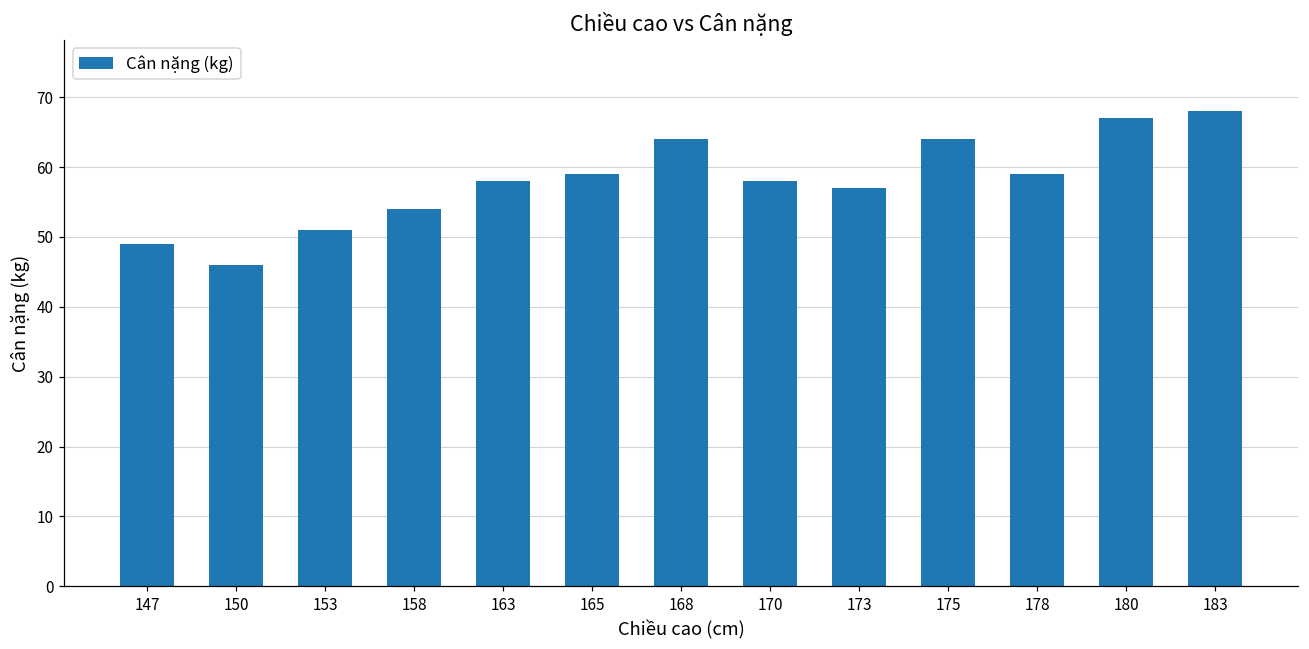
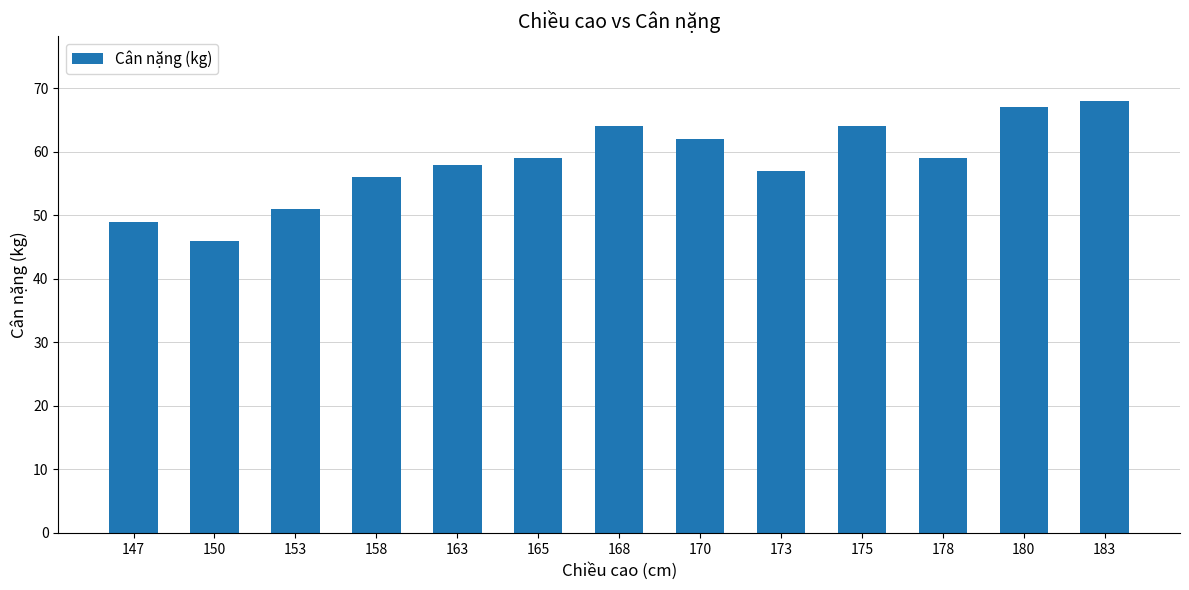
158: 54 -> 56
170: 58 -> 62
